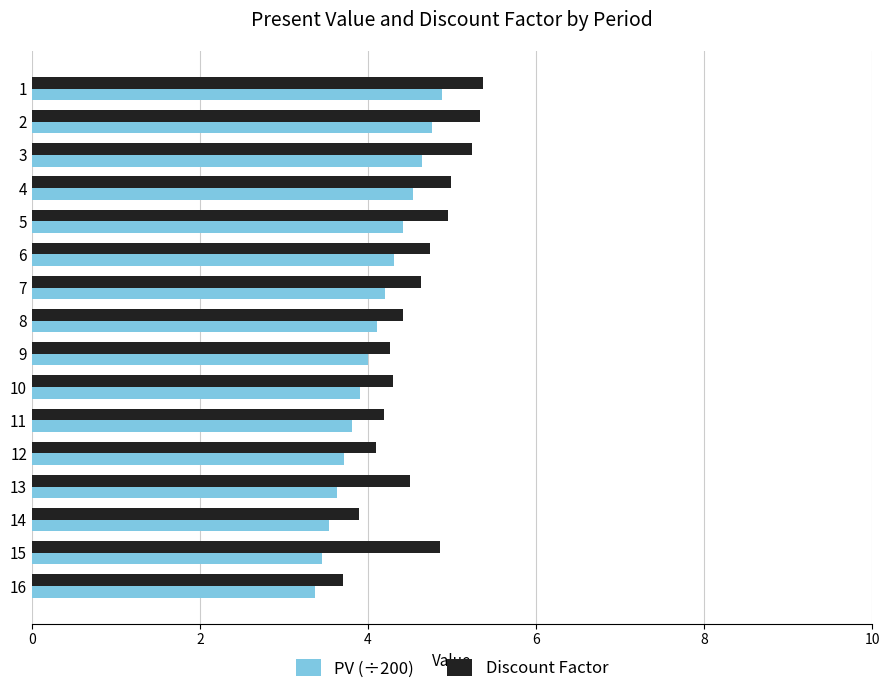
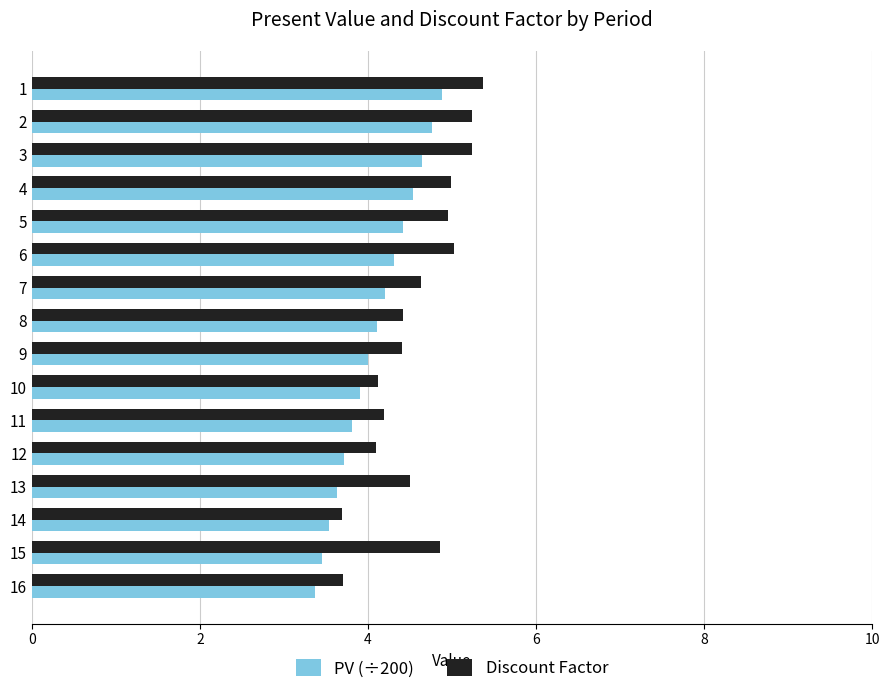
Discount Factor, 2: 5.3 -> 5.2
Discount Factor, 6: 4.7 -> 5.0
Discount Factor, 9: 4.3 -> 4.4
Discount Factor, 10: 4.3 -> 4.1
Discount Factor, 14: 3.9 -> 3.7
